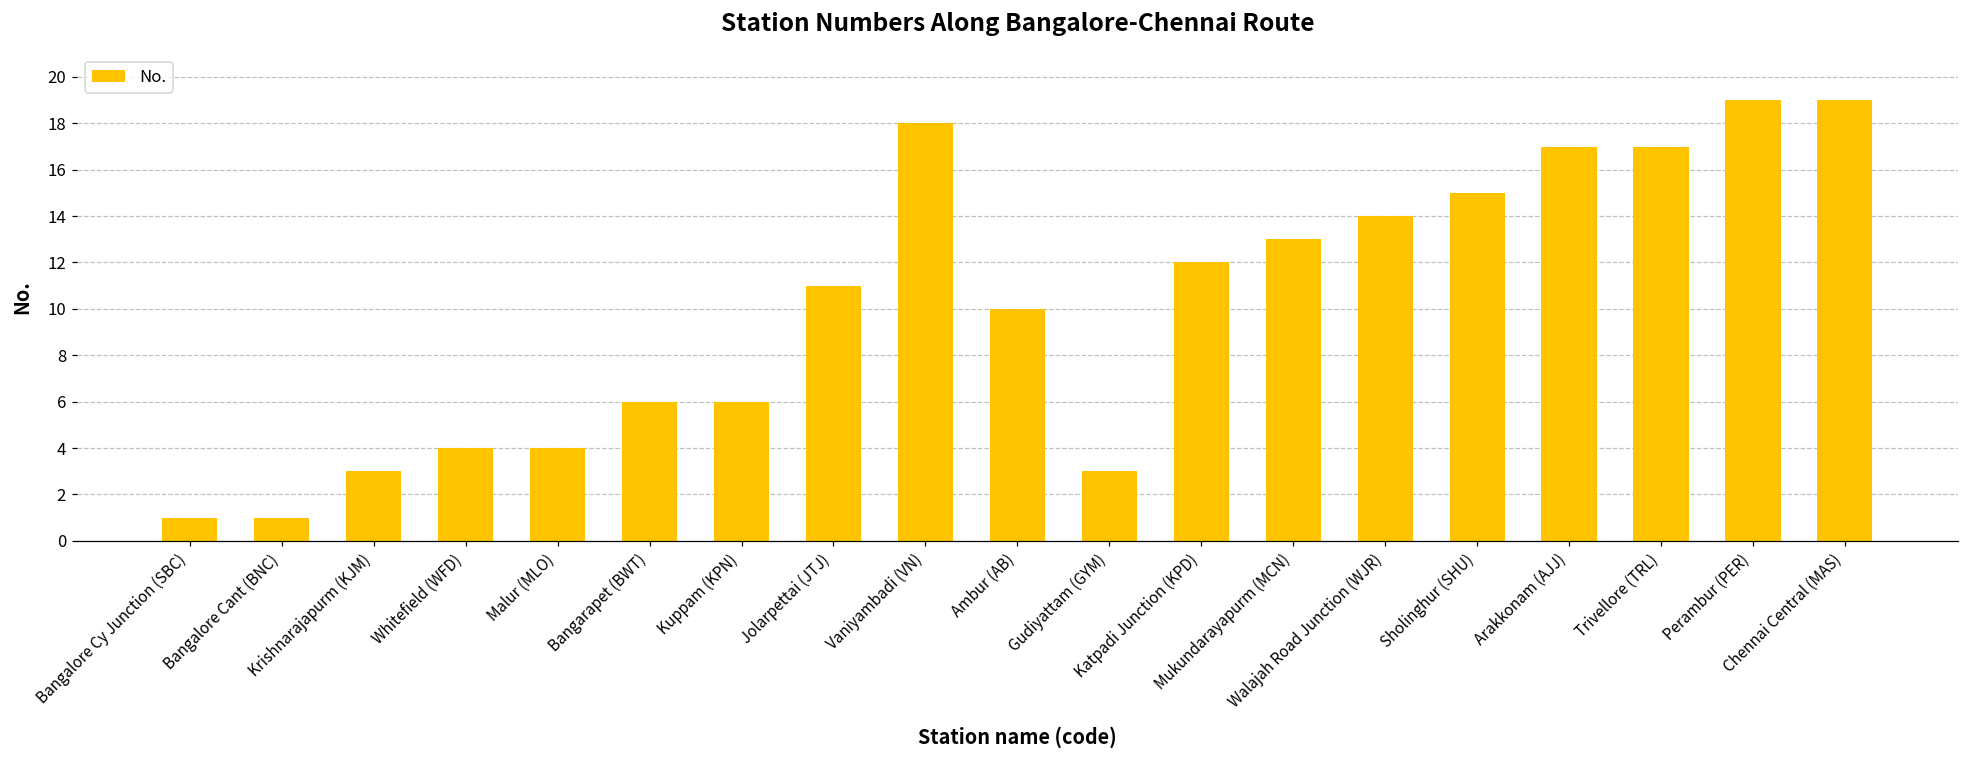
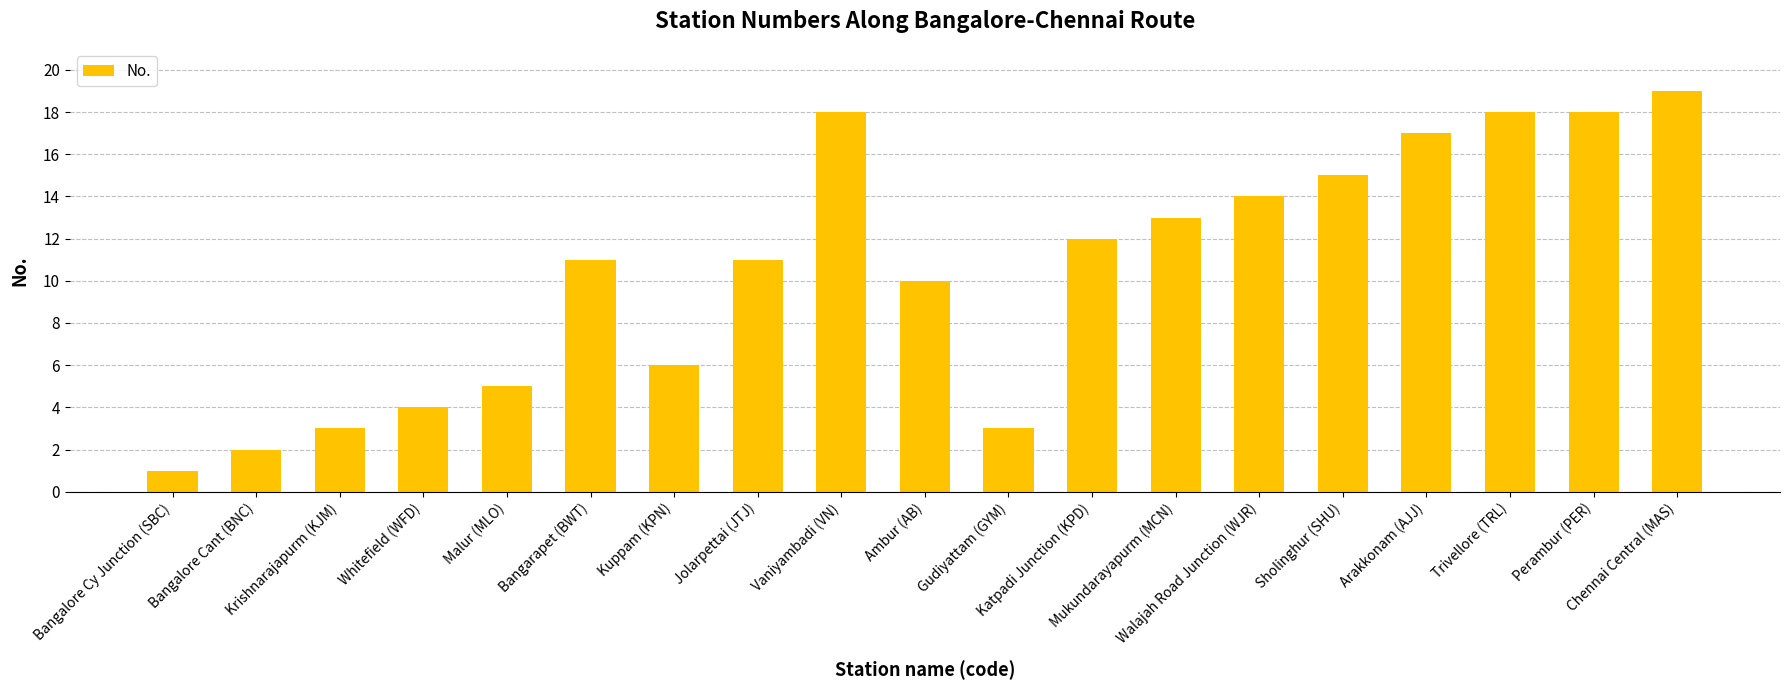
Bangalore Cant (BNC): 1 -> 2
Malur (MLO): 4 -> 5
Bangarapet (BWT): 6 -> 11
Trivellore (TRL): 17 -> 18
Perambur (PER): 19 -> 18
